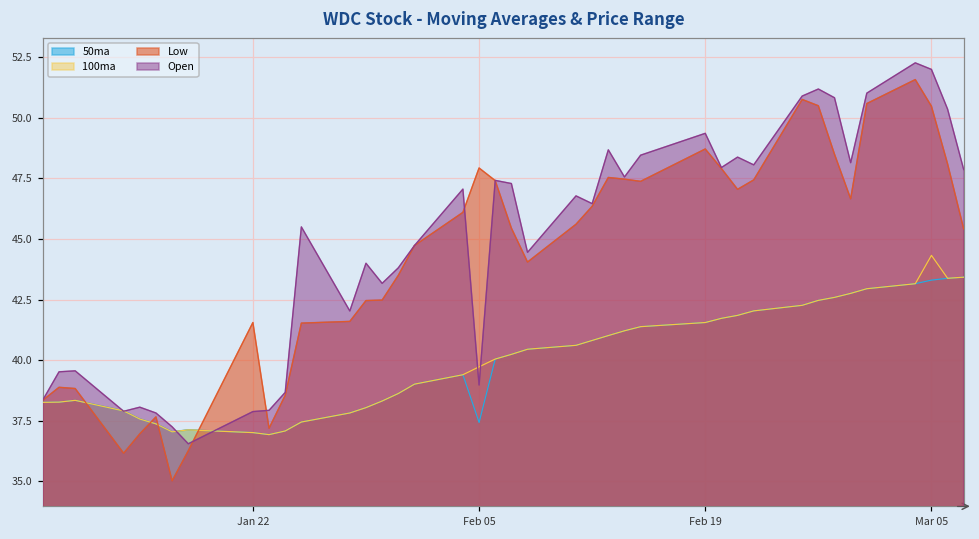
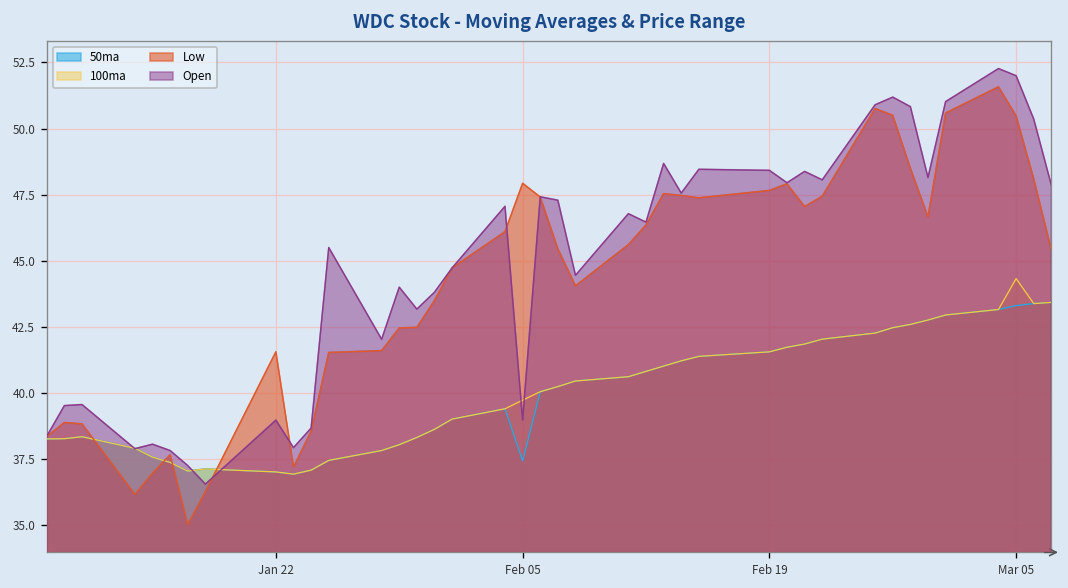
Open, Jan 22: 37.9 -> 39.0
Low, Feb 19: 48.7 -> 47.7
Open, Feb 19: 49.4 -> 48.4
